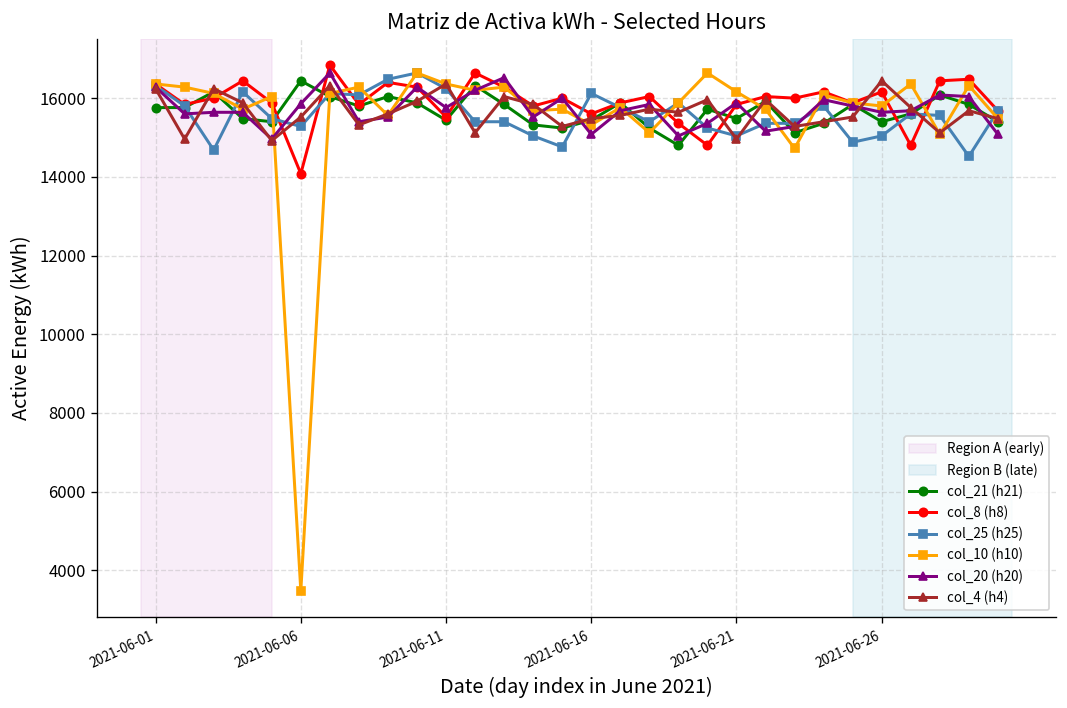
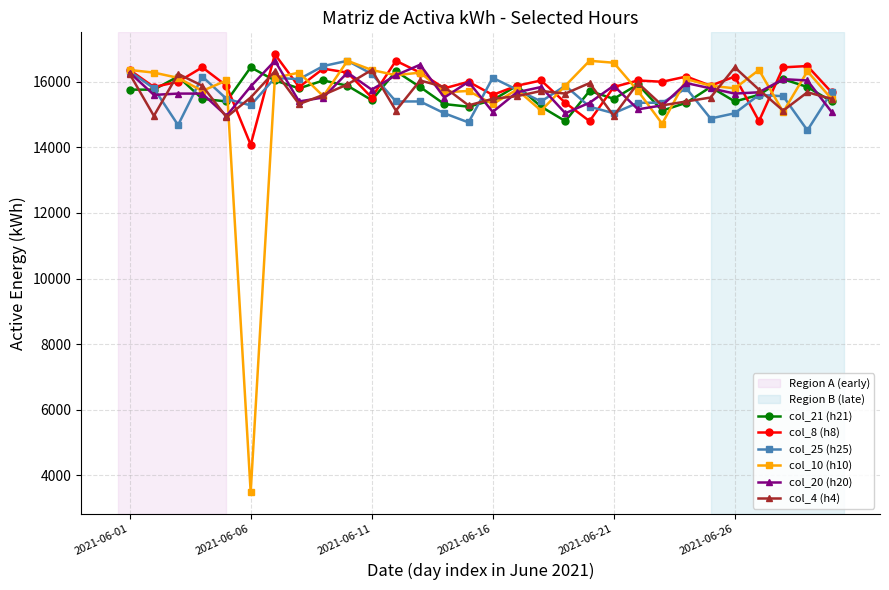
col_10 (h10), 2021-06-21: 16200 -> 16600
